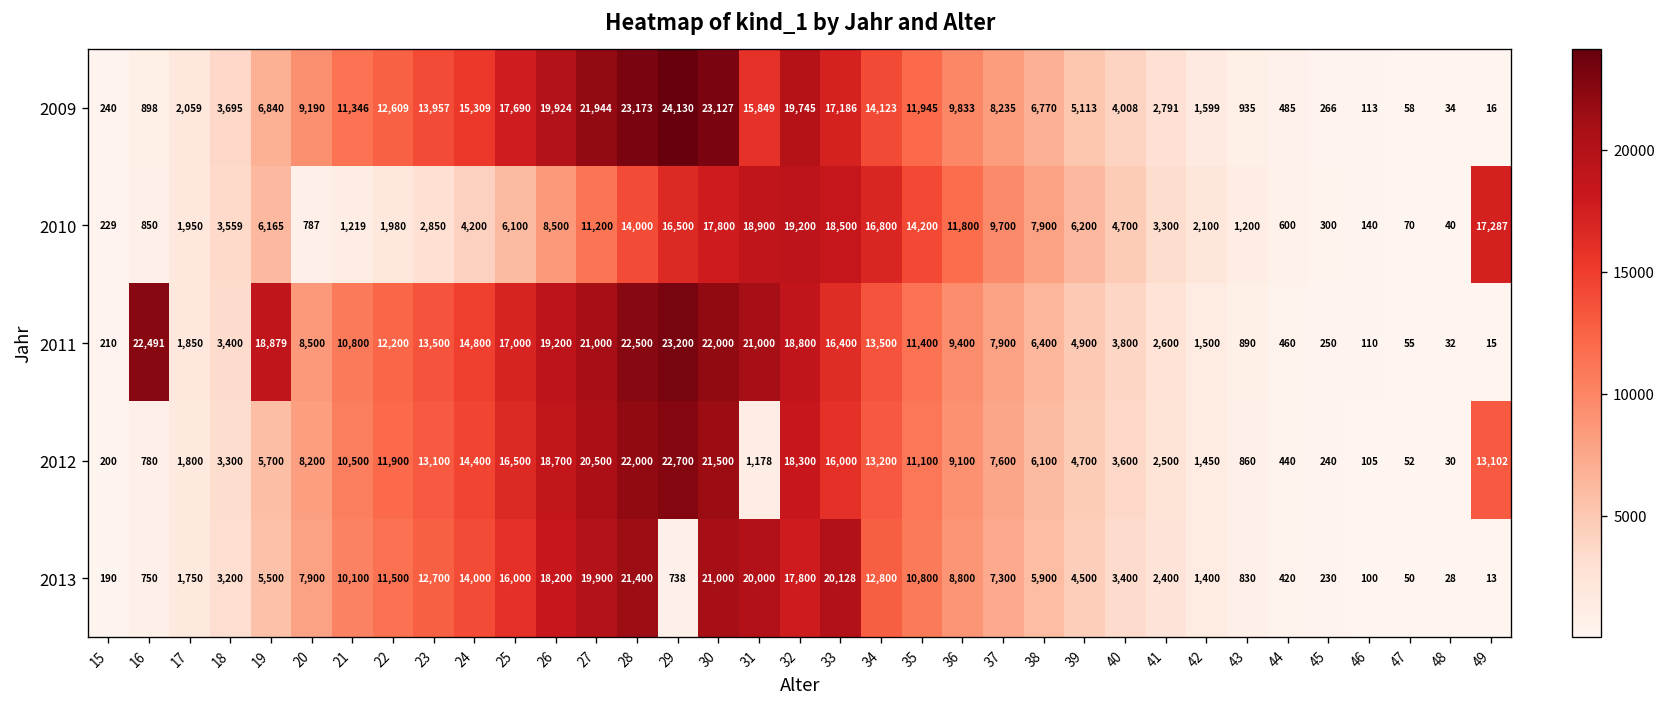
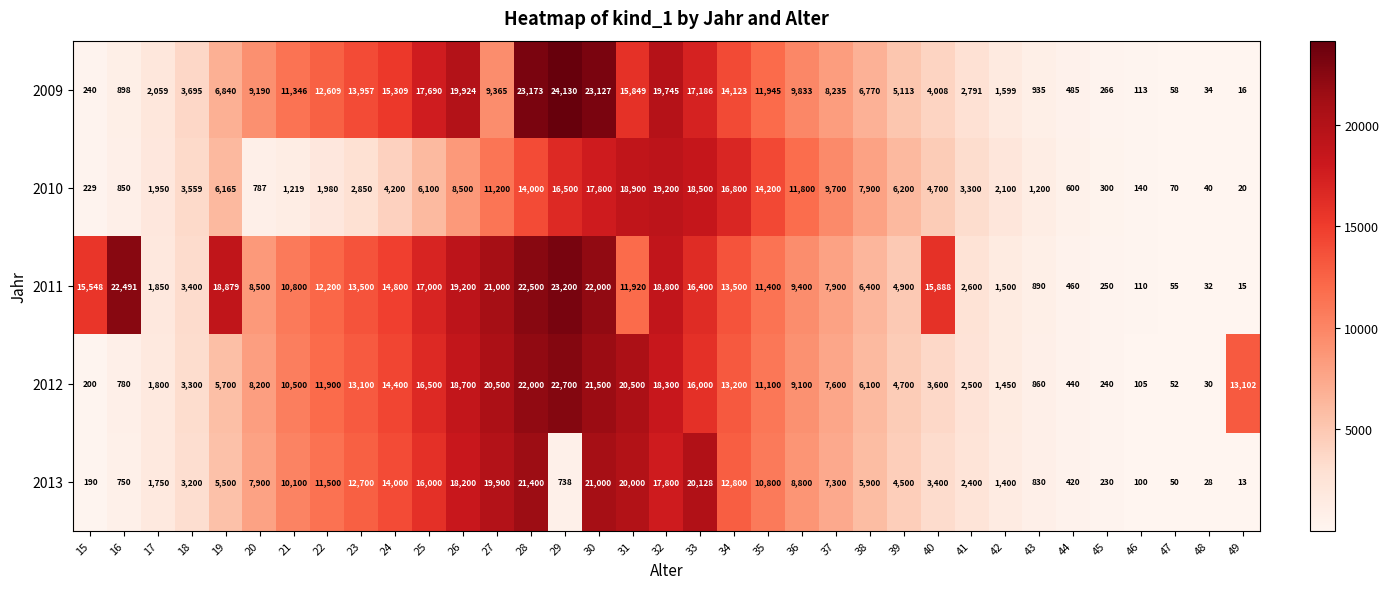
2009, 27: 21,944 -> 9,365
2010, 49: 17,287 -> 20
2011, 15: 210 -> 15,548
2011, 31: 21,000 -> 11,920
2011, 40: 3,800 -> 15,888
2012, 31: 1,178 -> 20,500
